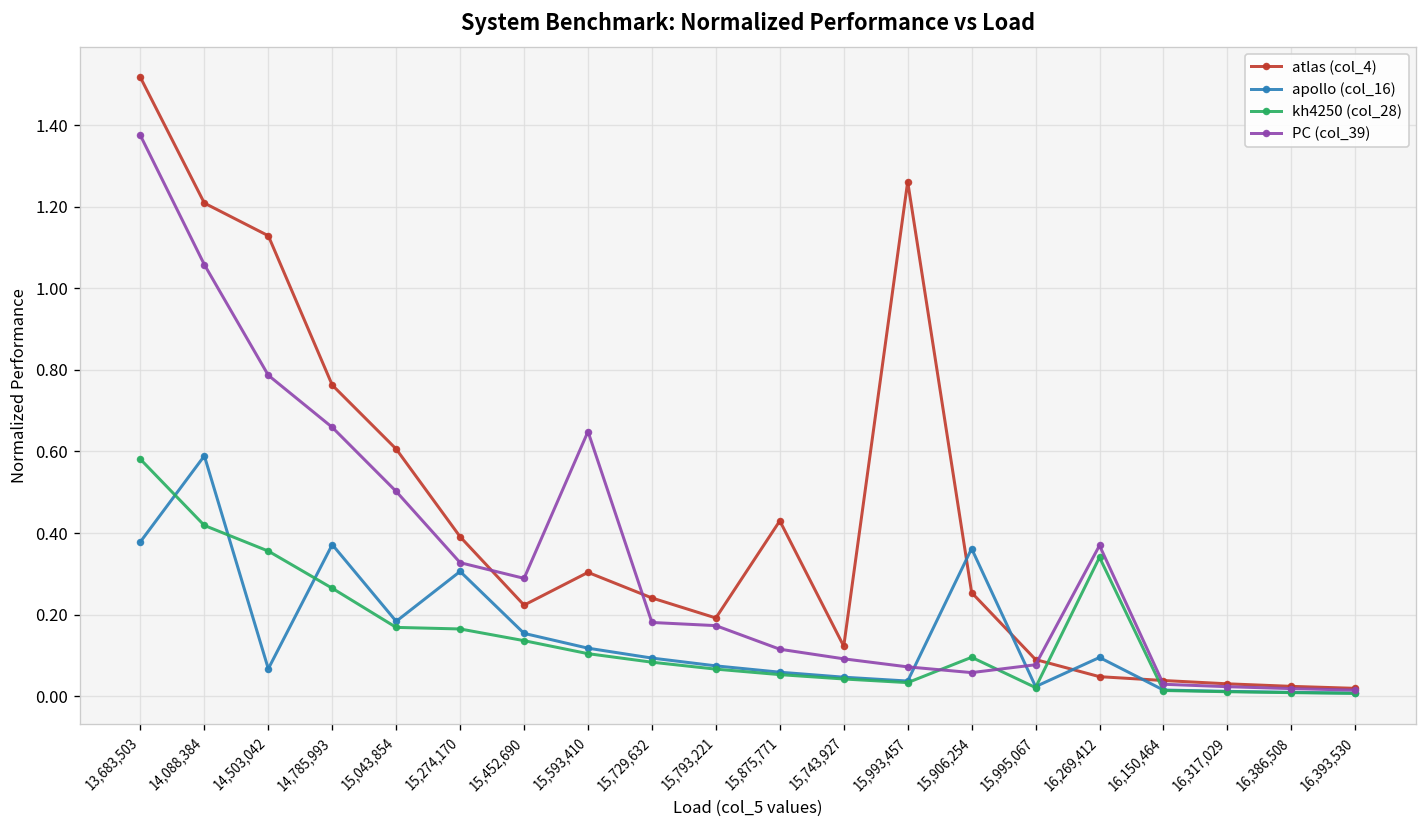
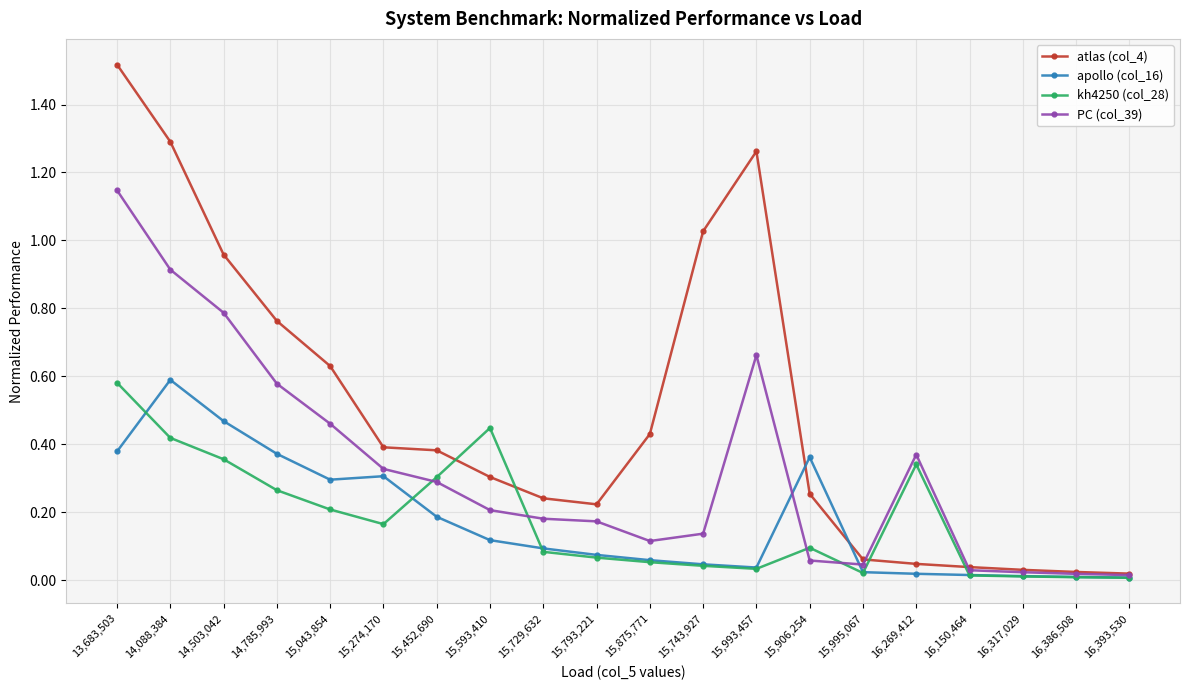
PC (col_39), 13,683,503: 1.38 -> 1.15
atlas (col_4), 14,088,384: 1.21 -> 1.29
PC (col_39), 14,088,384: 1.06 -> 0.91
atlas (col_4), 14,503,042: 1.13 -> 0.96
apollo (col_16), 14,503,042: 0.07 -> 0.47
PC (col_39), 14,785,993: 0.66 -> 0.58
atlas (col_4), 15,043,854: 0.61 -> 0.63
apollo (col_16), 15,043,854: 0.18 -> 0.30
kh4250 (col_28), 15,043,854: 0.17 -> 0.21
PC (col_39), 15,043,854: 0.50 -> 0.46
atlas (col_4), 15,452,690: 0.22 -> 0.38
apollo (col_16), 15,452,690: 0.15 -> 0.19
kh4250 (col_28), 15,452,690: 0.14 -> 0.30
kh4250 (col_28), 15,593,410: 0.10 -> 0.45
PC (col_39), 15,593,410: 0.65 -> 0.21
atlas (col_4), 15,793,221: 0.19 -> 0.22
atlas (col_4), 15,743,927: 0.12 -> 1.03
PC (col_39), 15,743,927: 0.09 -> 0.14
PC (col_39), 15,993,457: 0.07 -> 0.66
atlas (col_4), 15,995,067: 0.09 -> 0.06
PC (col_39), 15,995,067: 0.08 -> 0.05
apollo (col_16), 16,269,412: 0.09 -> 0.02
